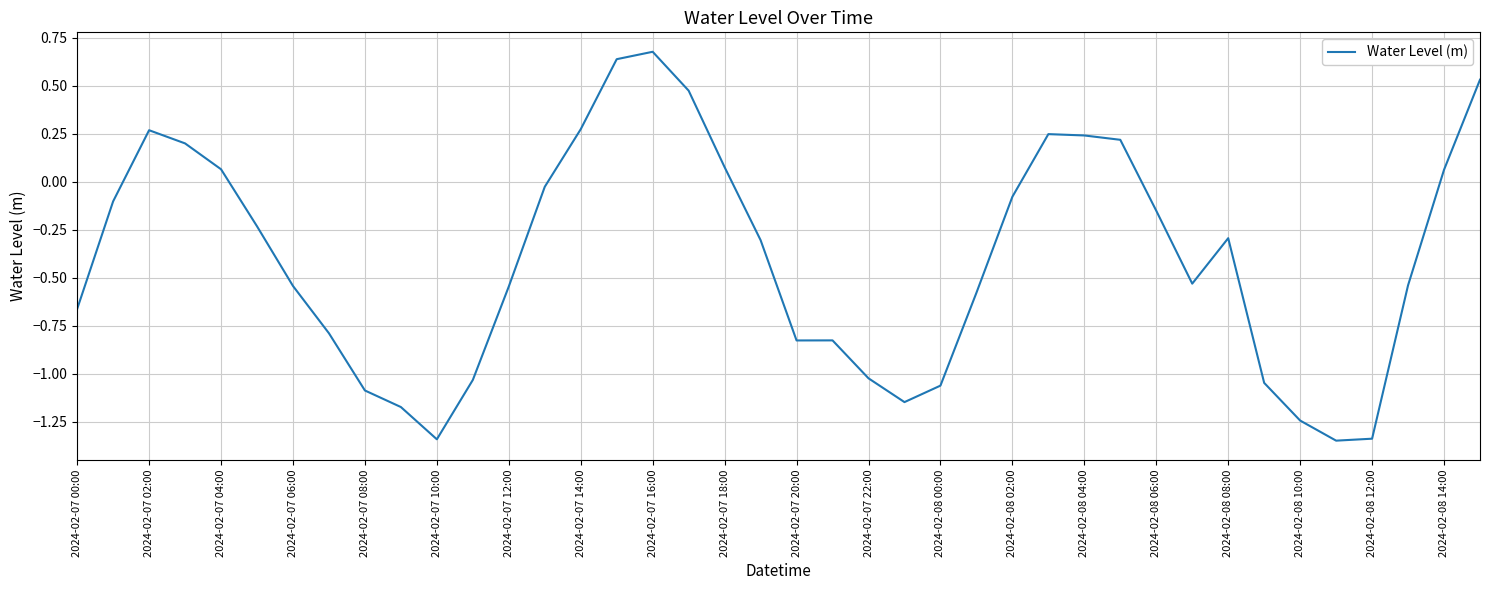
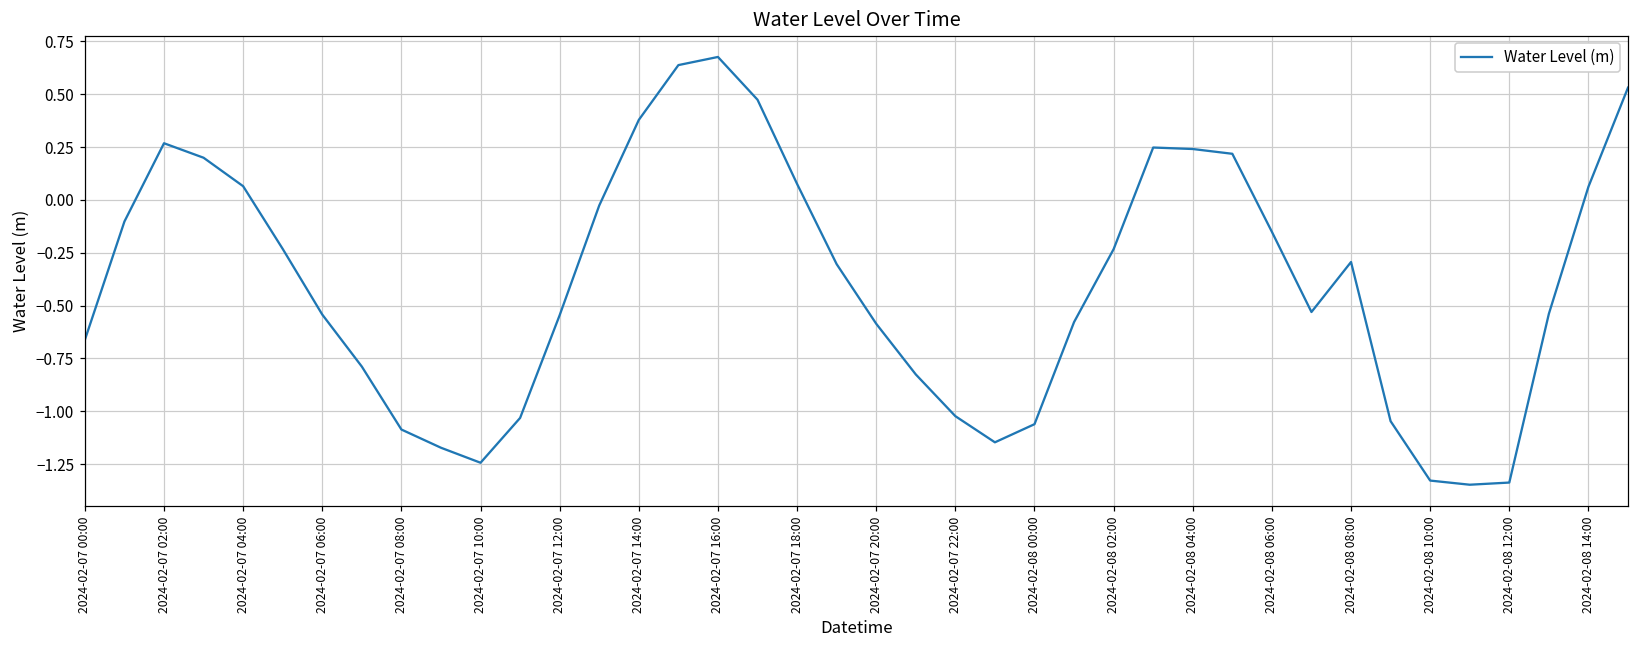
2024-02-07 10:00: -1.34 -> -1.24
2024-02-07 14:00: 0.27 -> 0.38
2024-02-07 20:00: -0.83 -> -0.59
2024-02-08 02:00: -0.08 -> -0.23
2024-02-08 10:00: -1.24 -> -1.33
